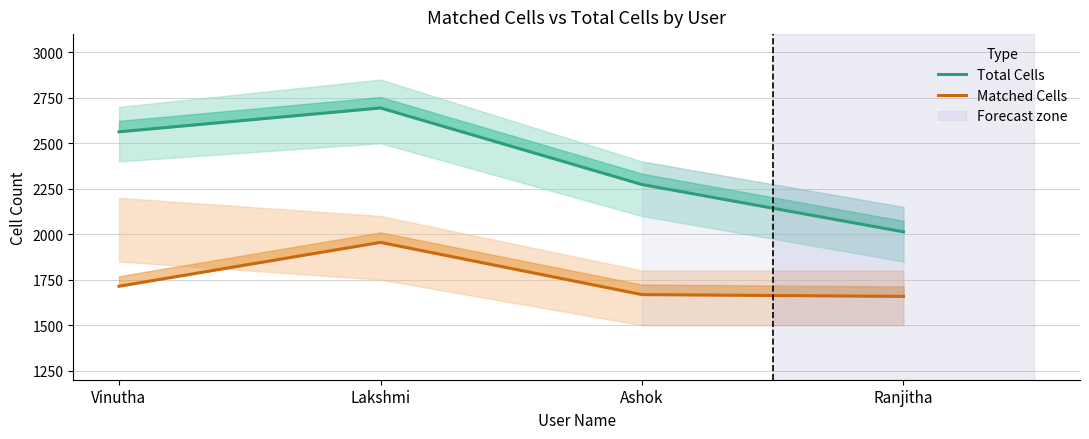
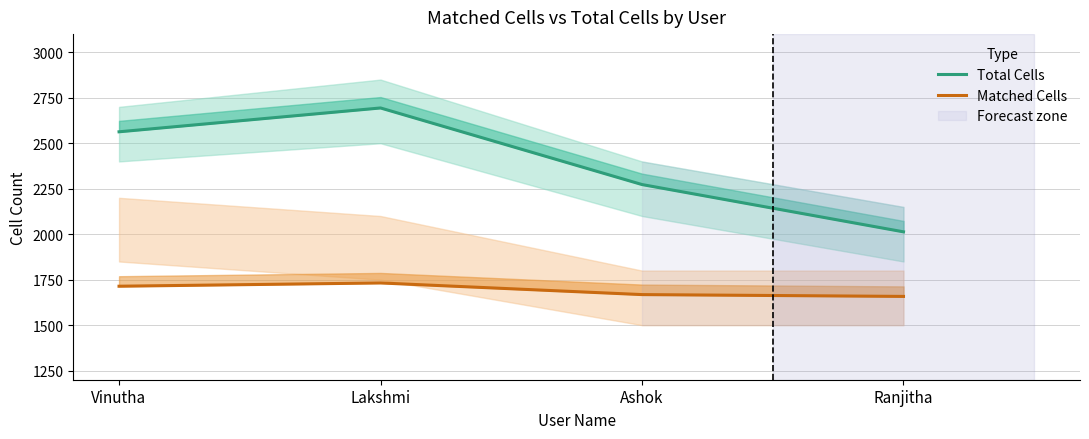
Matched Cells, Lakshmi: 1960 -> 1730
